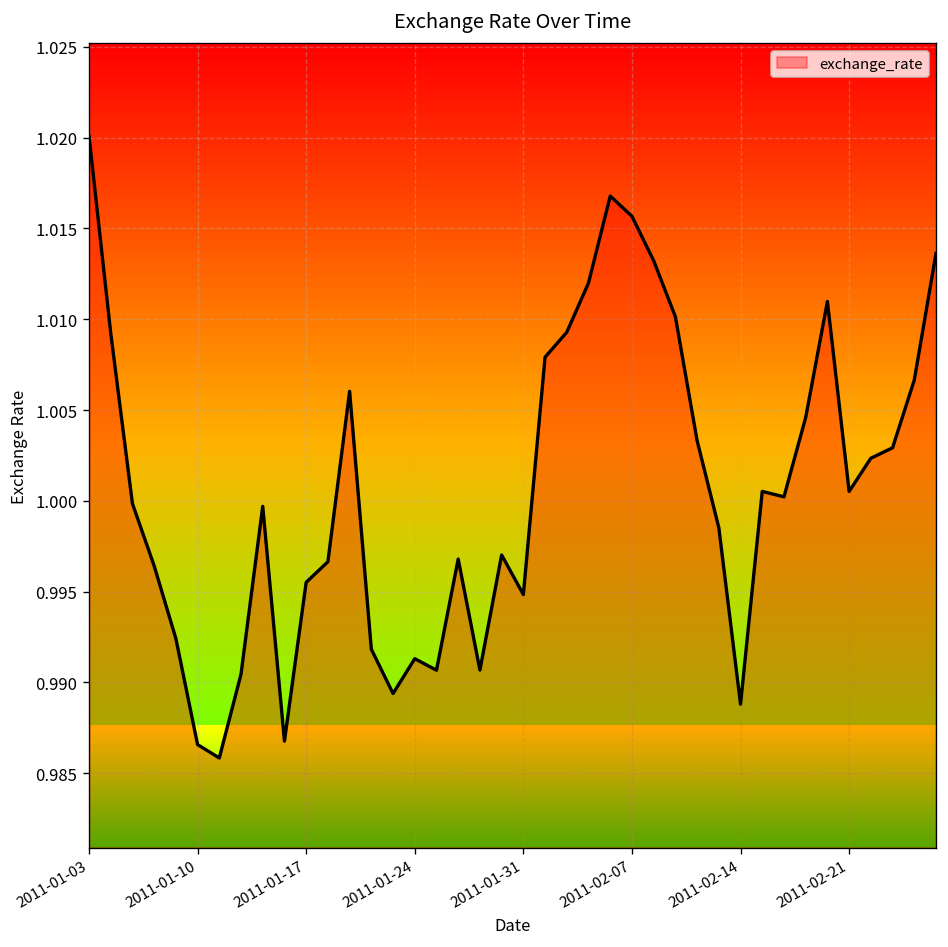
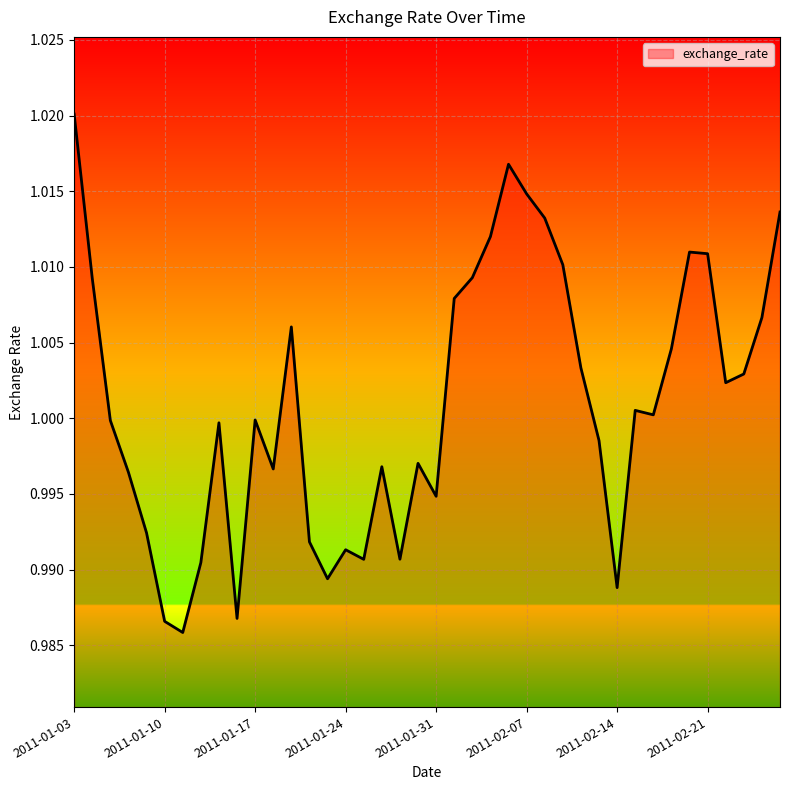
2011-01-17: 0.9955 -> 0.9999
2011-02-07: 1.0157 -> 1.0148
2011-02-21: 1.0005 -> 1.0109
